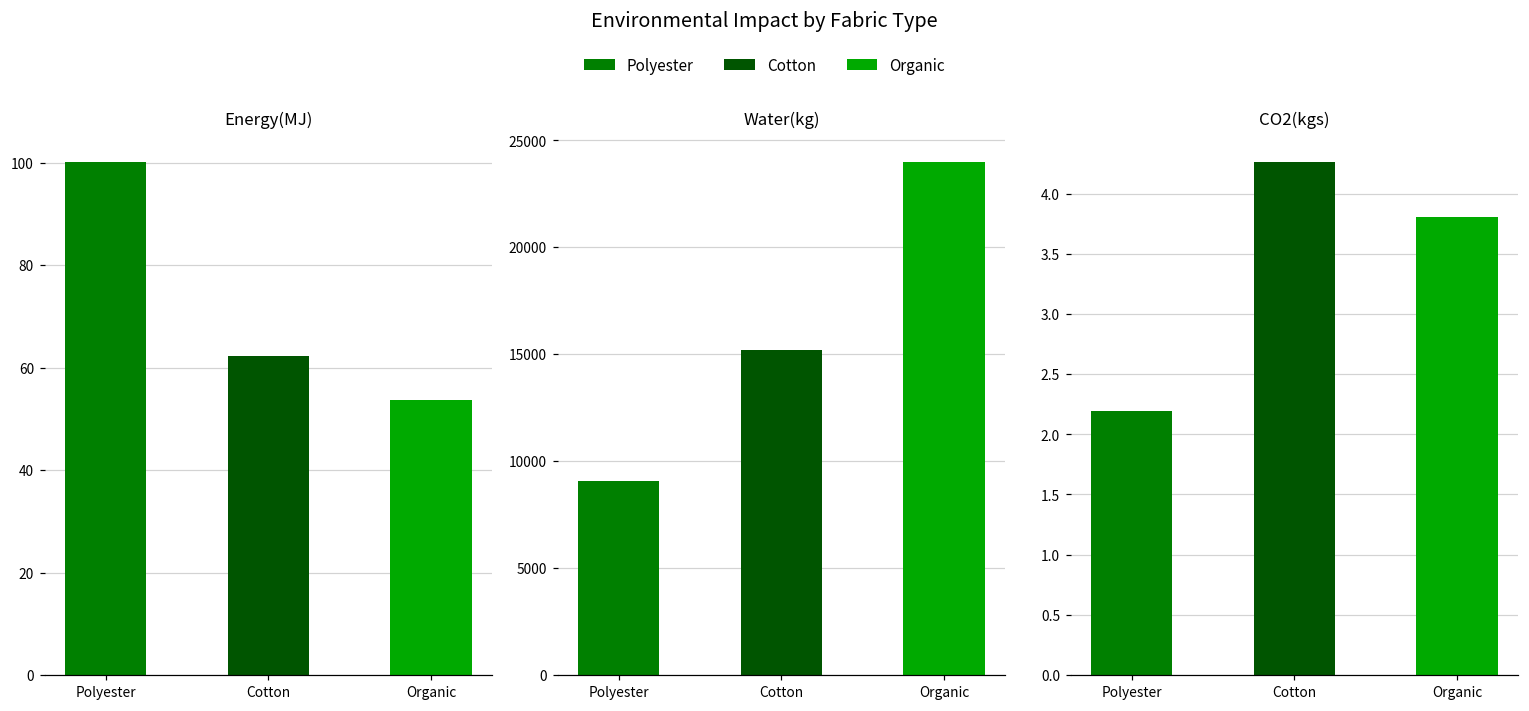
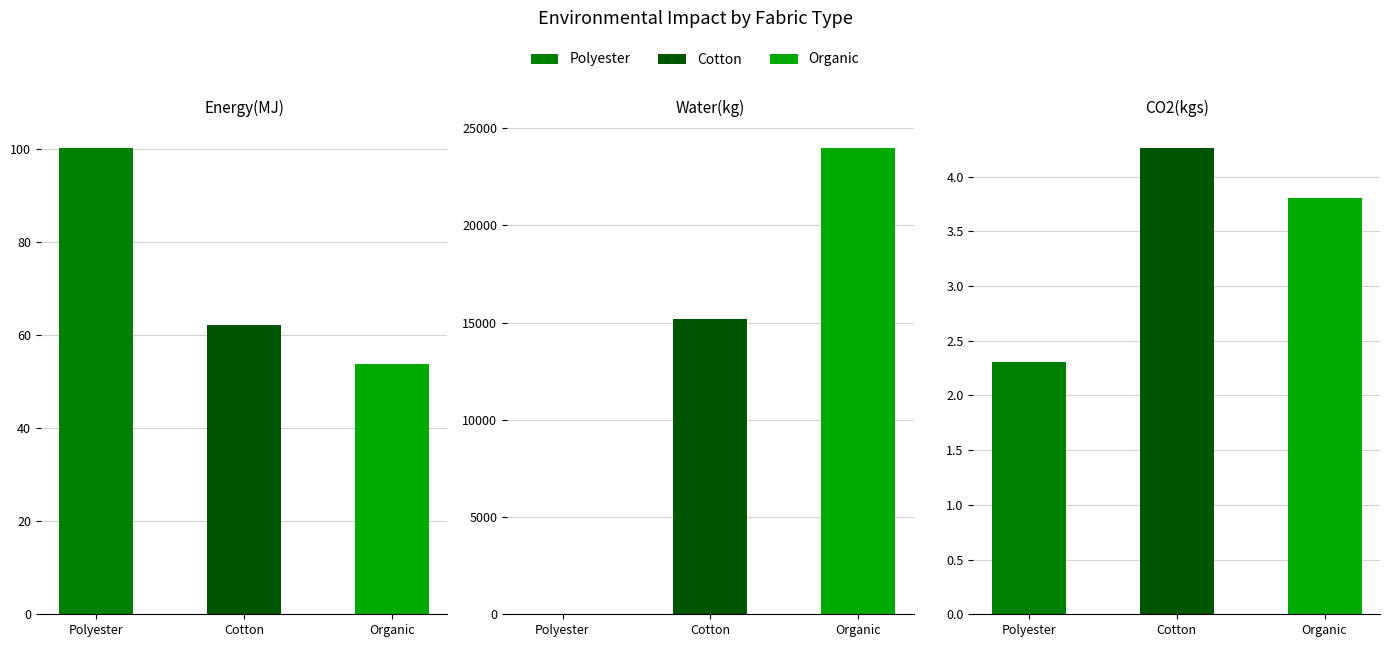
Water(kg), Polyester: 9100 -> 0
CO2(kgs), Polyester: 2.19 -> 2.31
